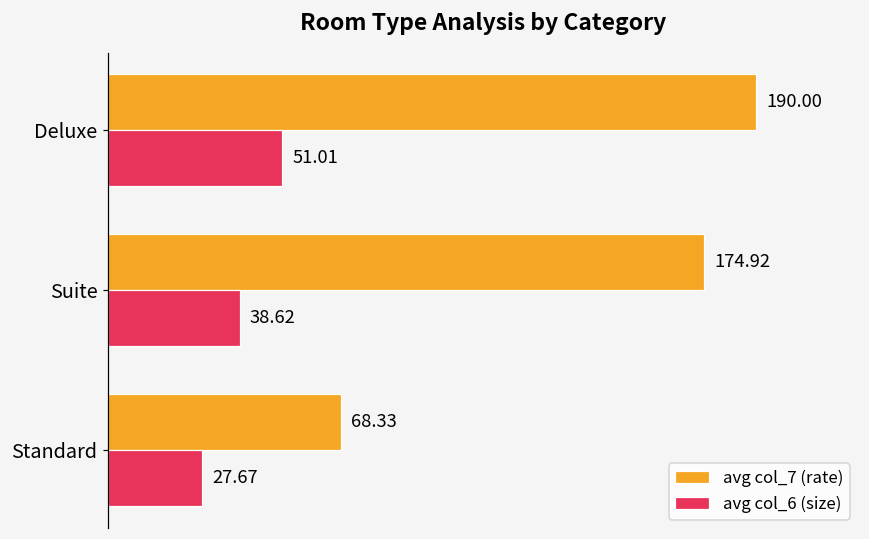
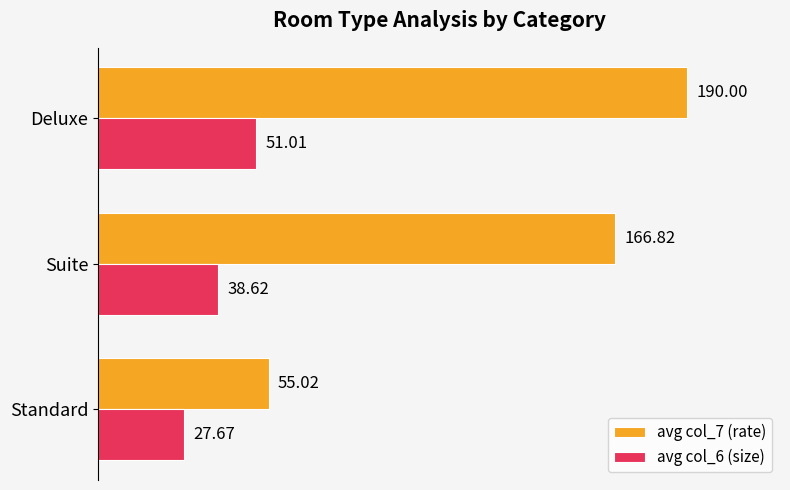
avg col_7 (rate), Suite: 174.92 -> 166.82
avg col_7 (rate), Standard: 68.33 -> 55.02
